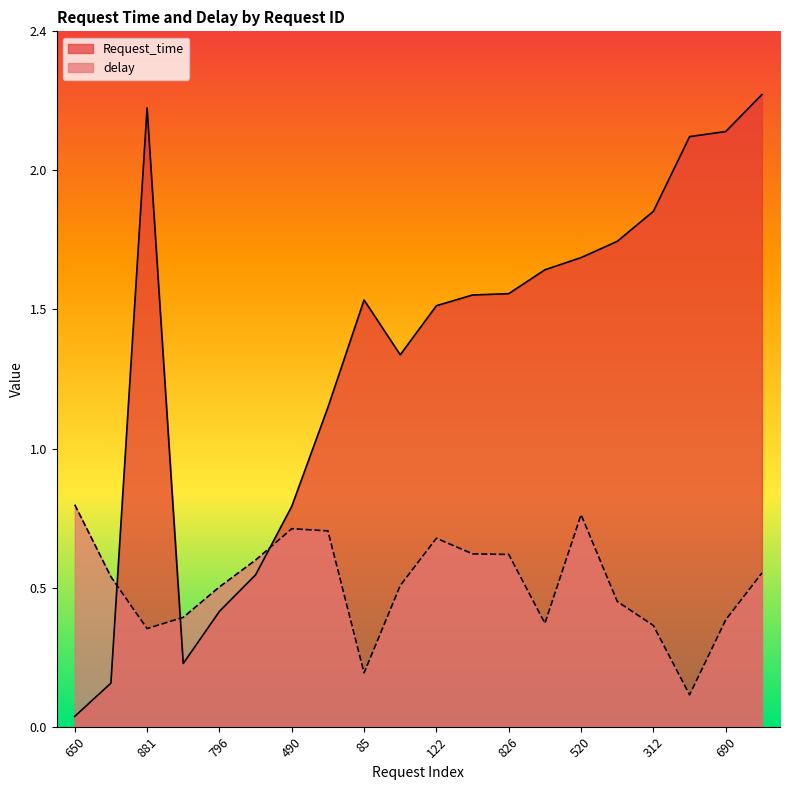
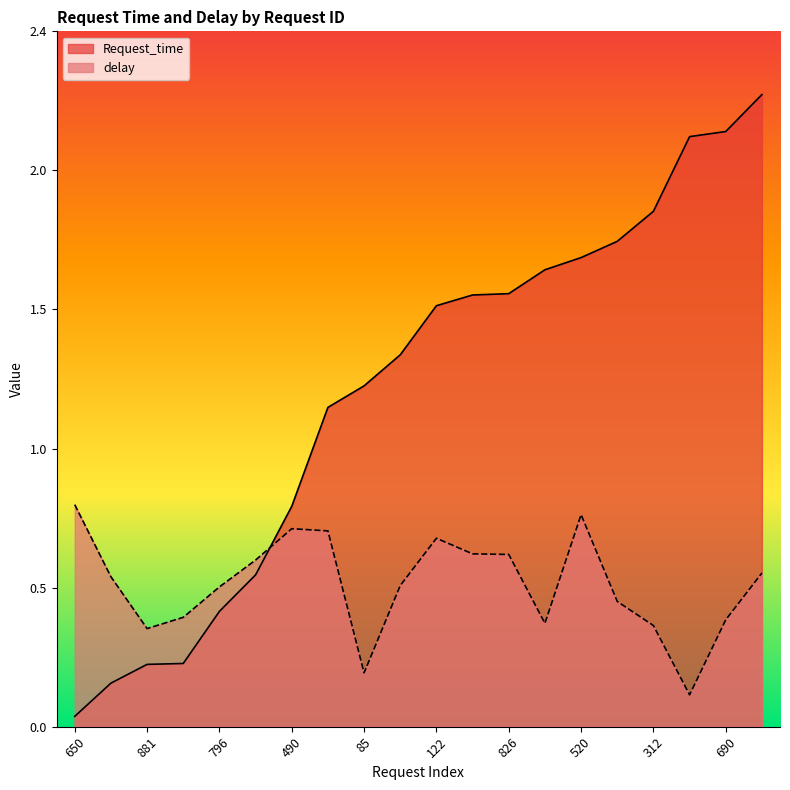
Request_time, 881: 2.18 -> 0.22
Request_time, 85: 1.50 -> 1.20
